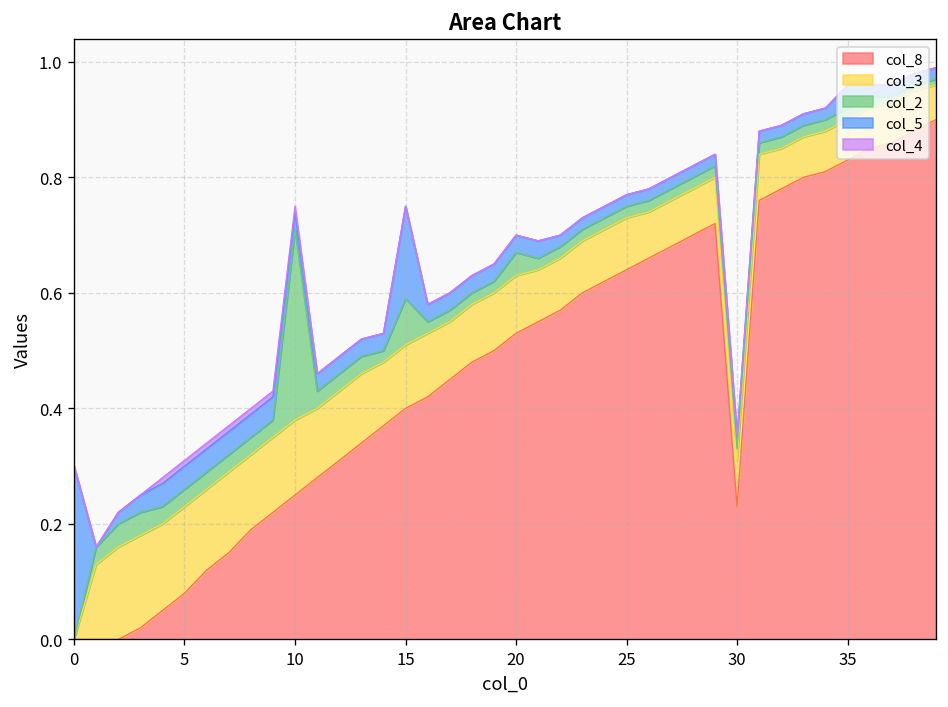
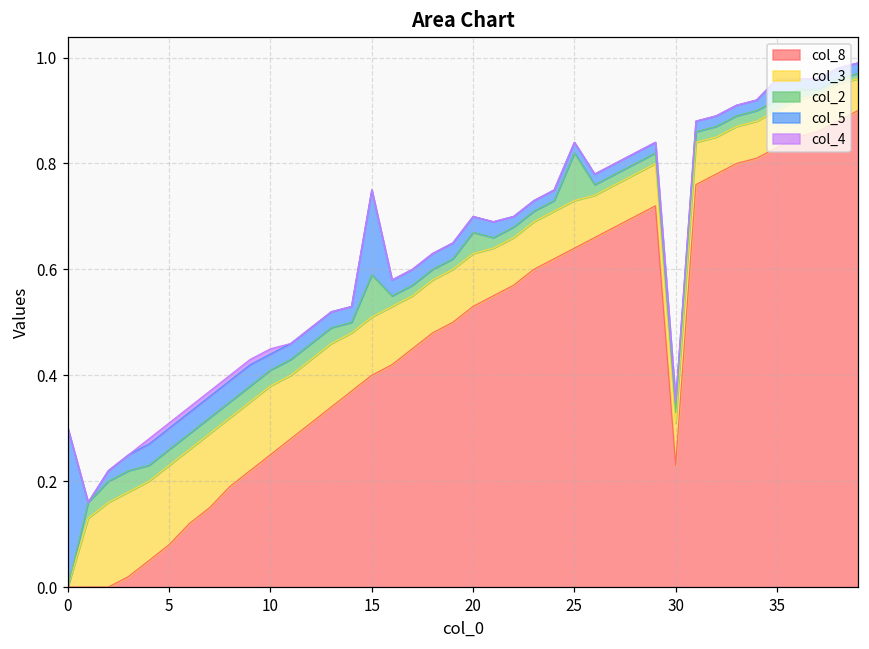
col_2, 10: 0.33 -> 0.03
col_2, 25: 0.02 -> 0.09
